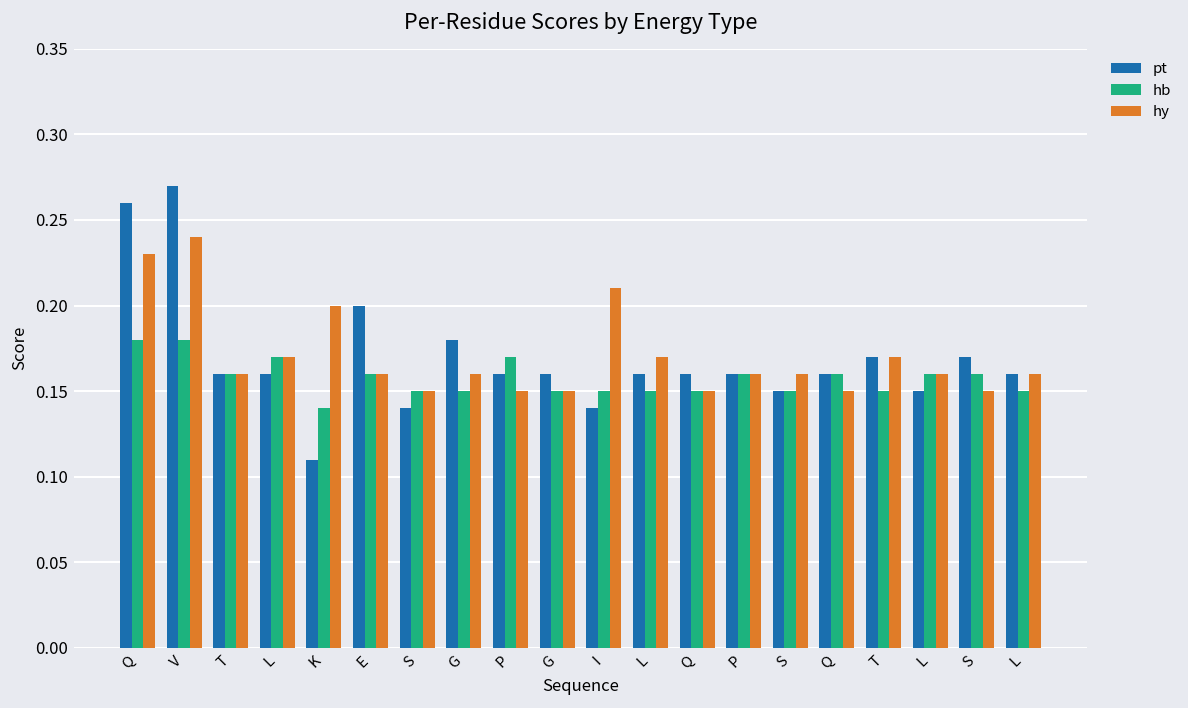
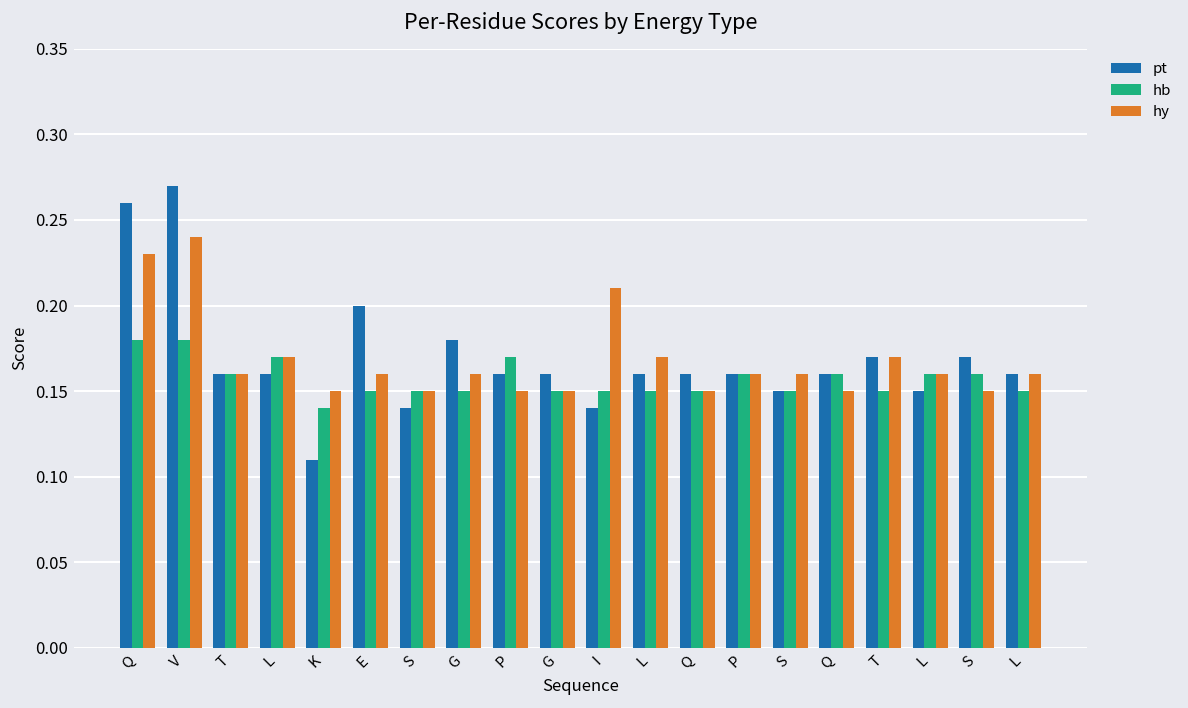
hy, K: 0.20 -> 0.15
hb, E: 0.16 -> 0.15
